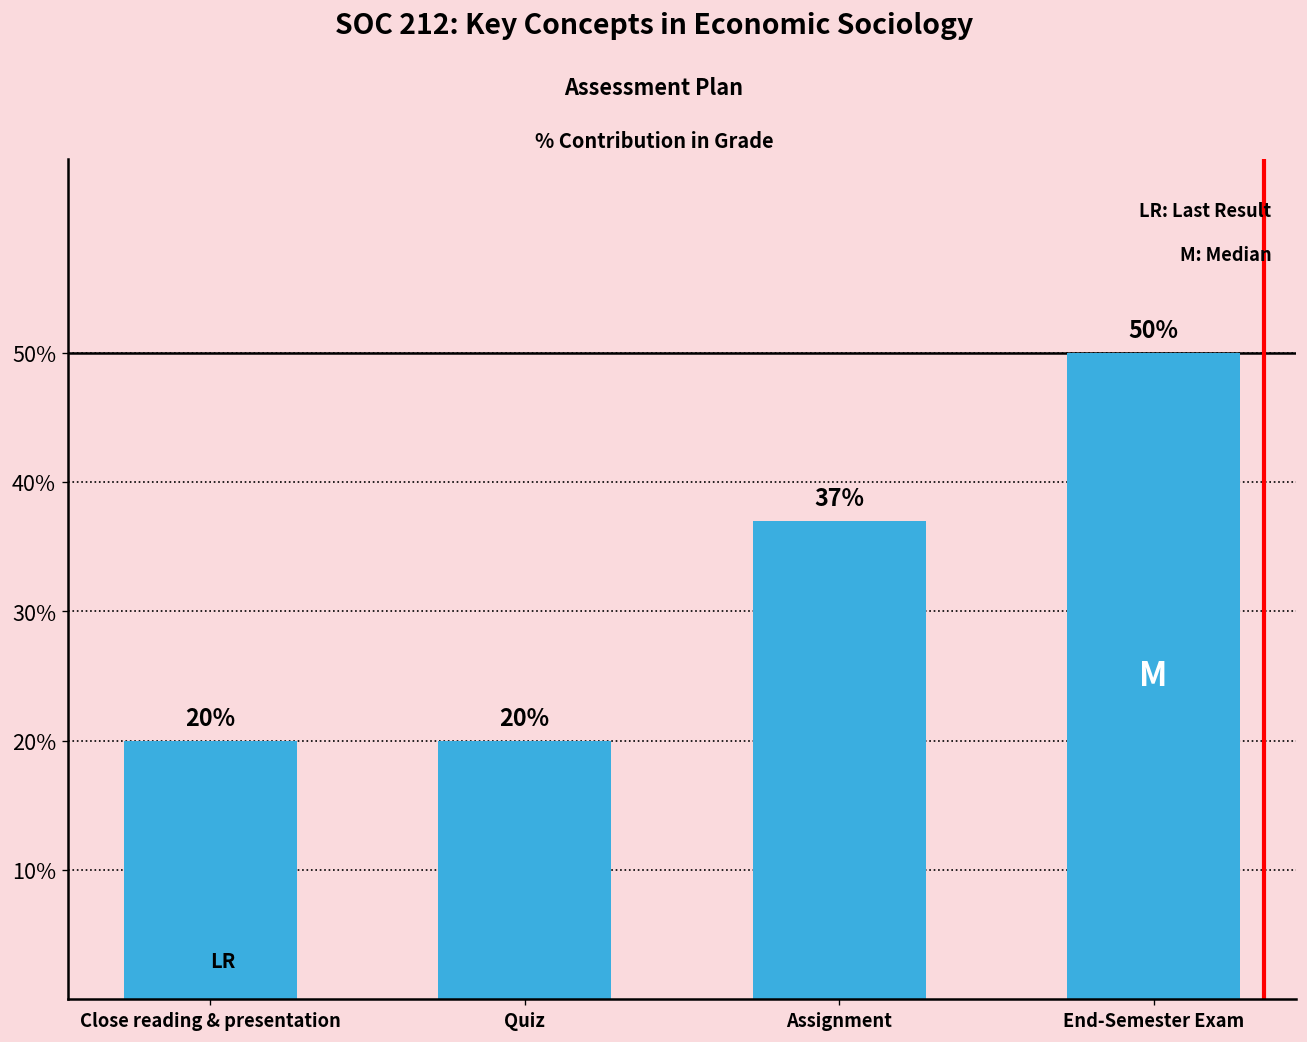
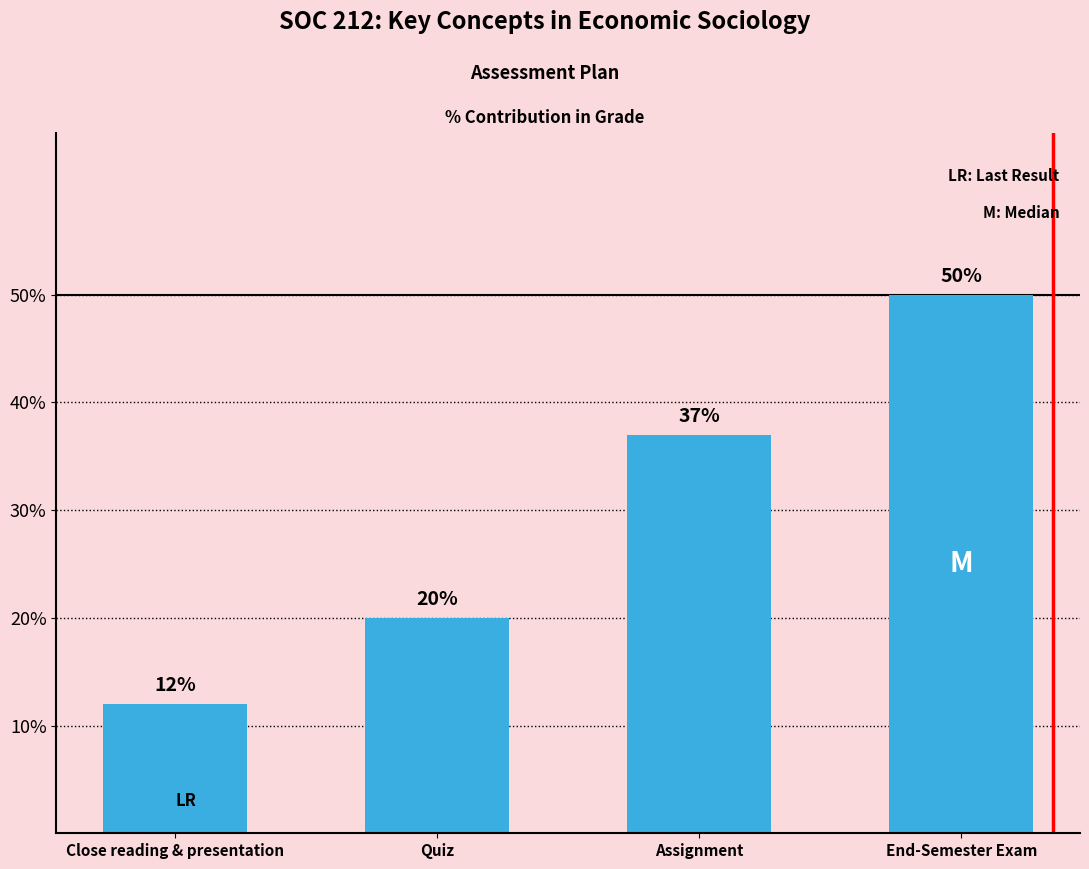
Close reading & presentation: 20% -> 12%
